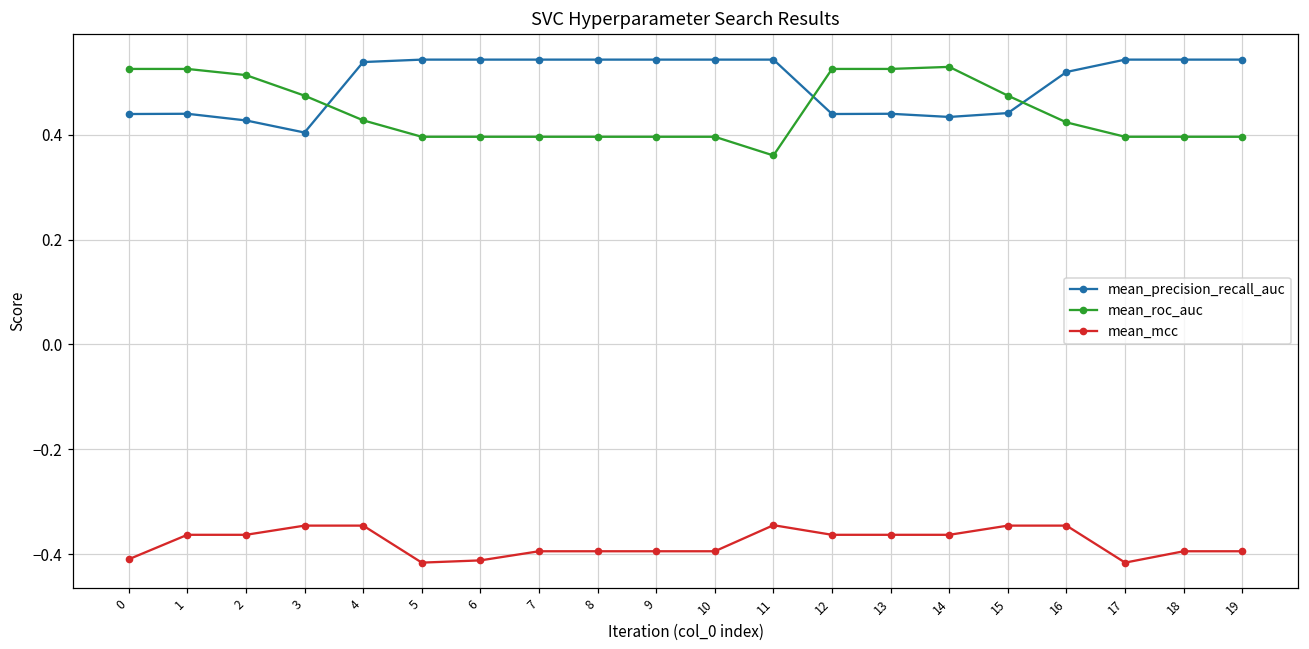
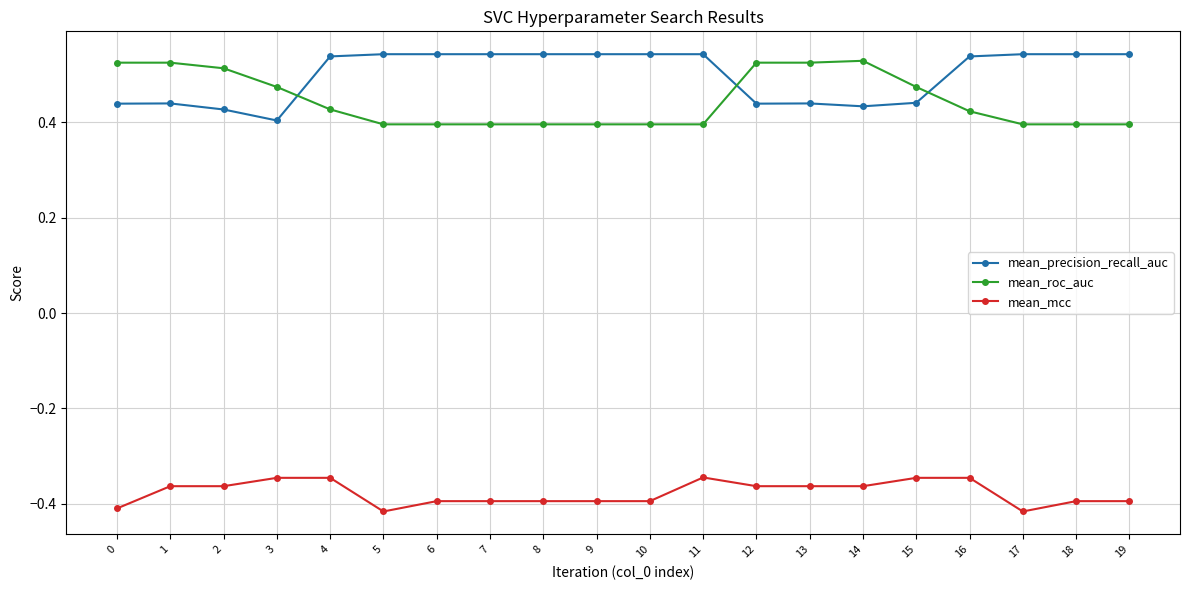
mean_mcc, 6: -0.41 -> -0.39
mean_roc_auc, 11: 0.36 -> 0.40
mean_precision_recall_auc, 16: 0.52 -> 0.54
